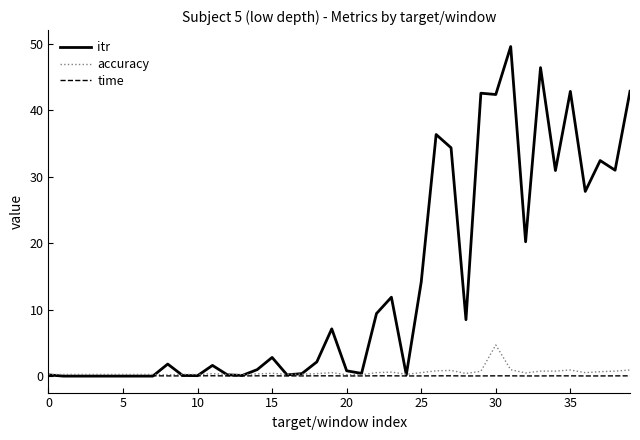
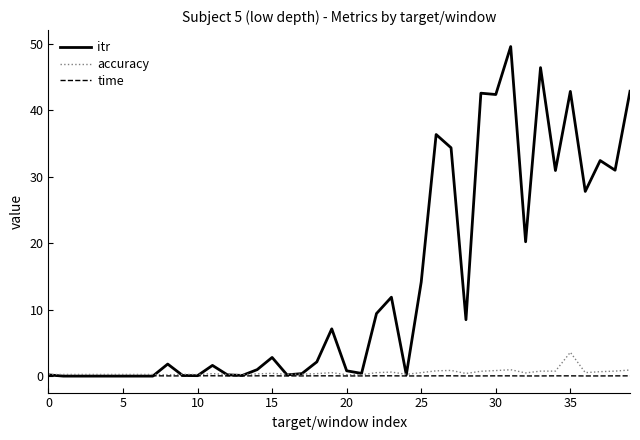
accuracy, 30: 5 -> 1
accuracy, 35: 1 -> 4
